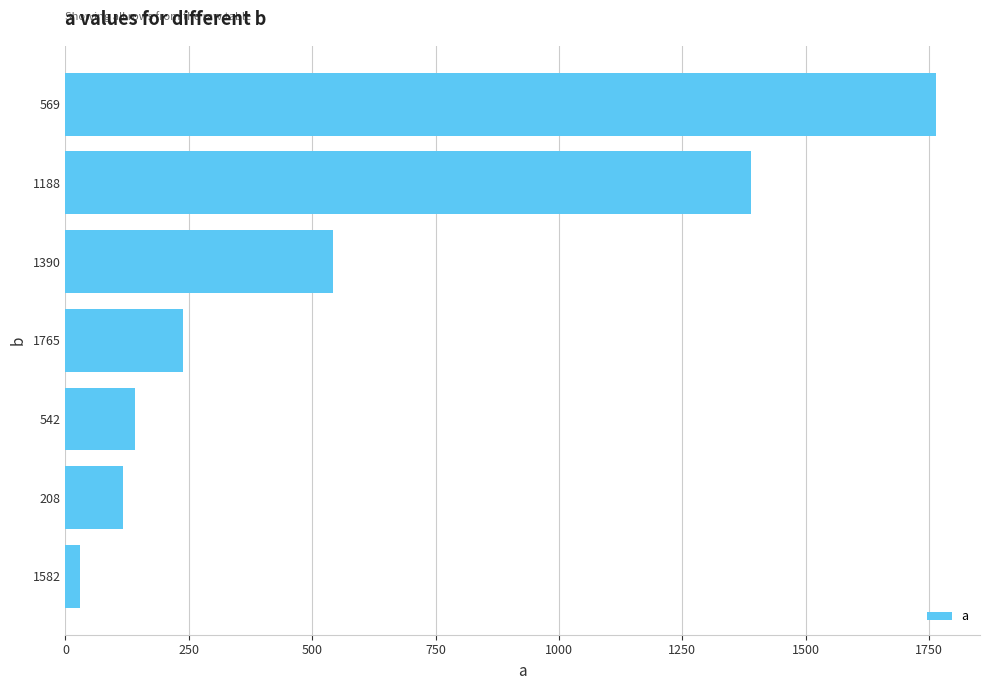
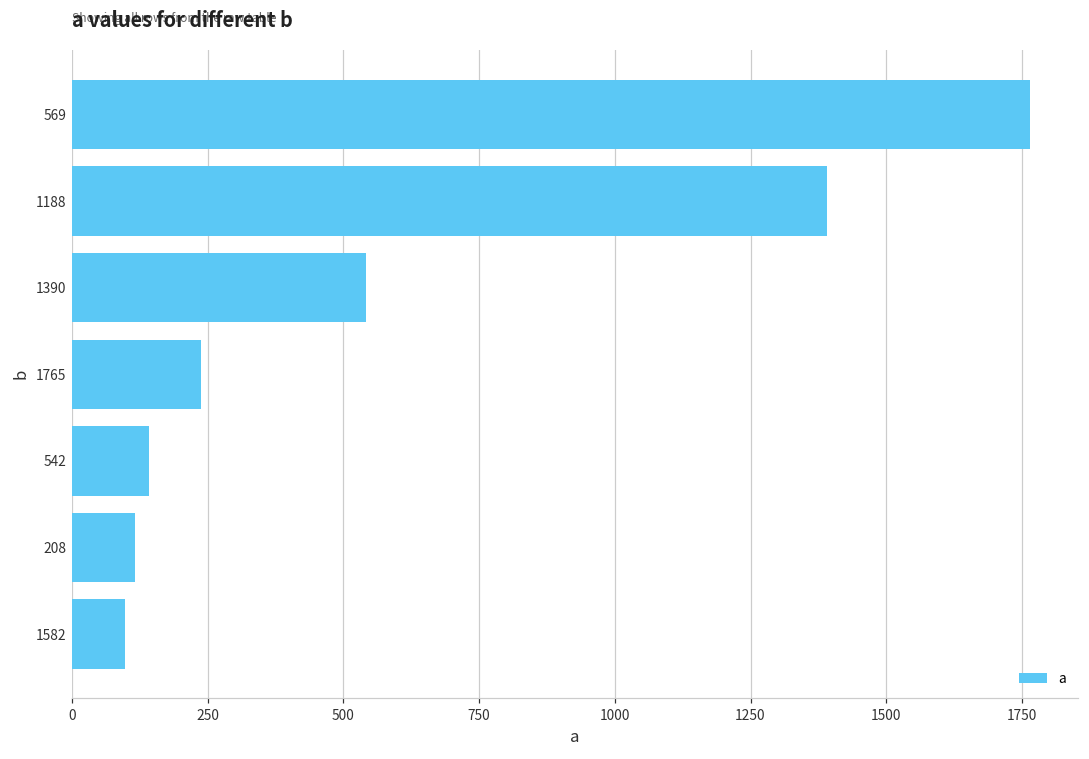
1582: 30 -> 100
